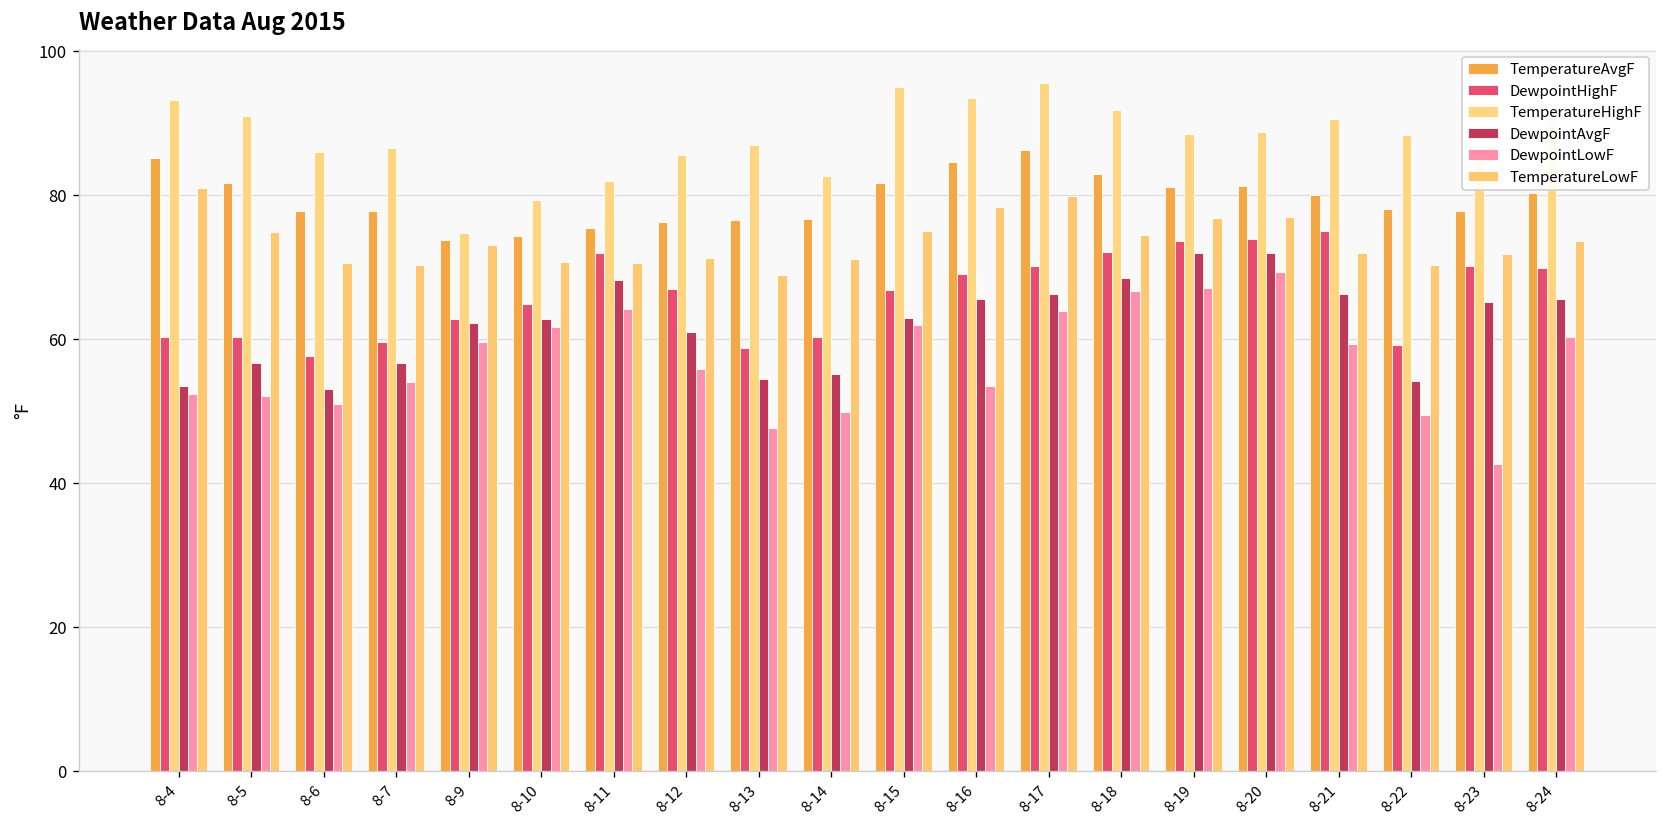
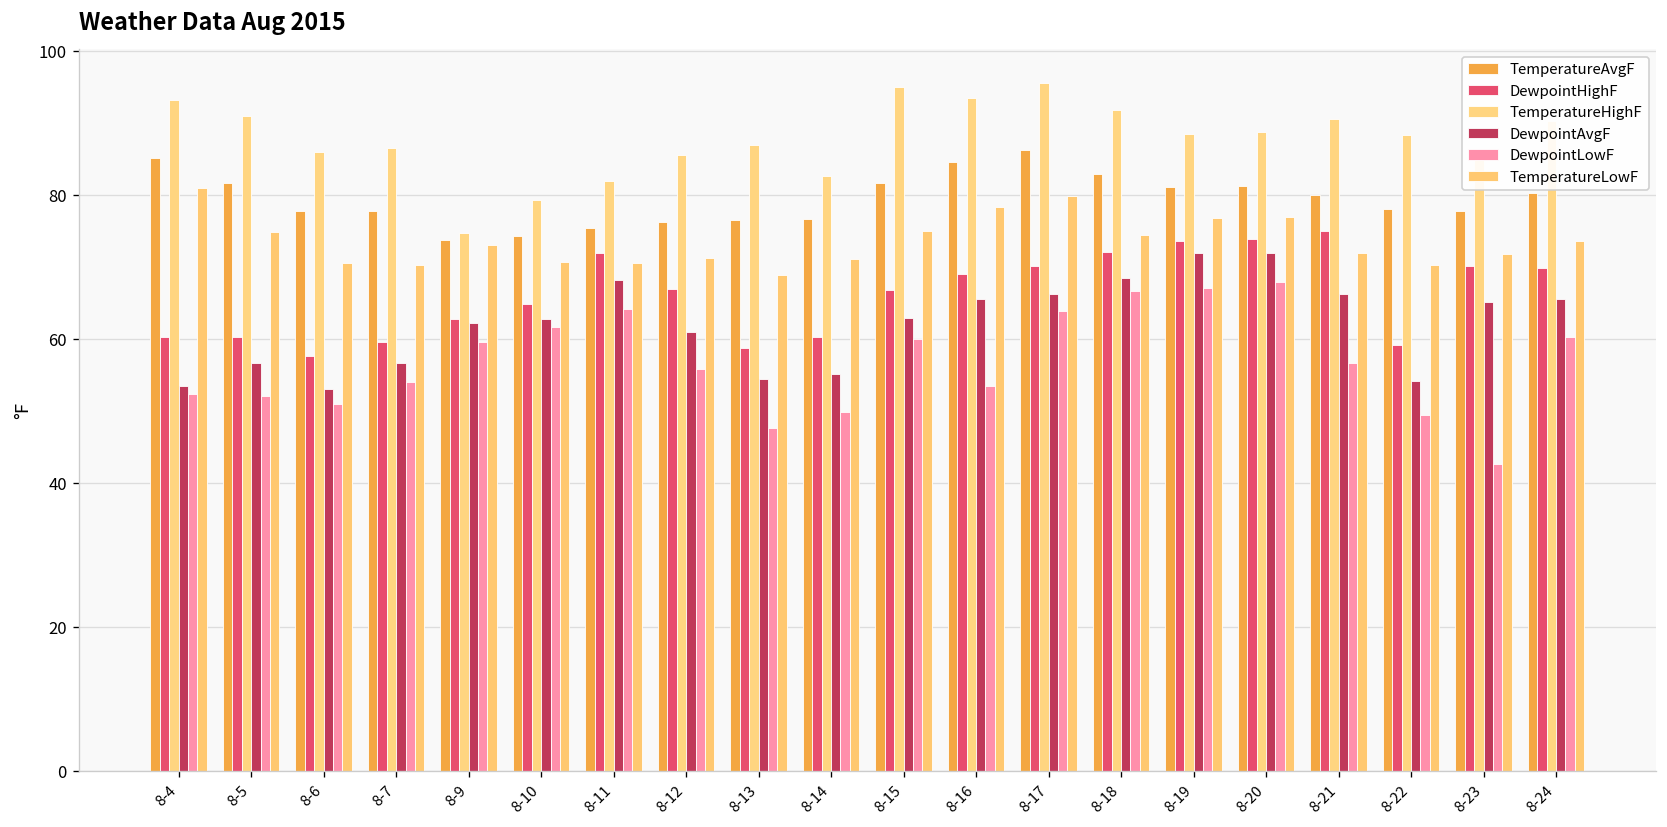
DewpointLowF, 8-15: 62 -> 60
DewpointLowF, 8-20: 69 -> 68
DewpointLowF, 8-21: 59 -> 57
